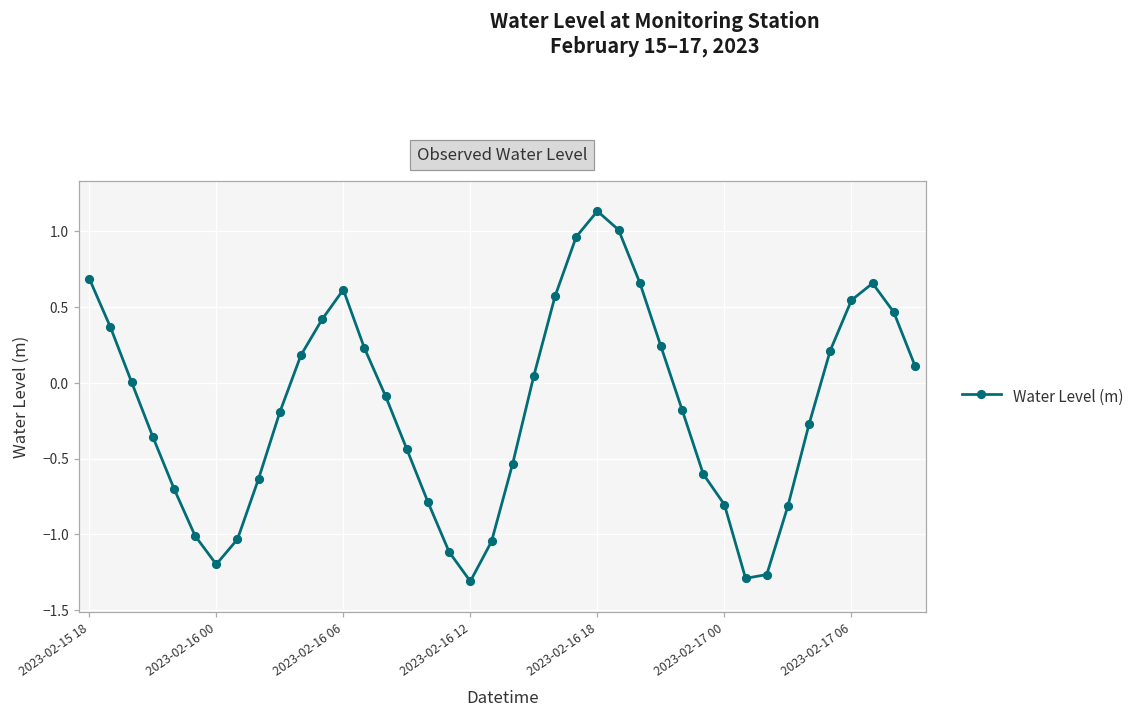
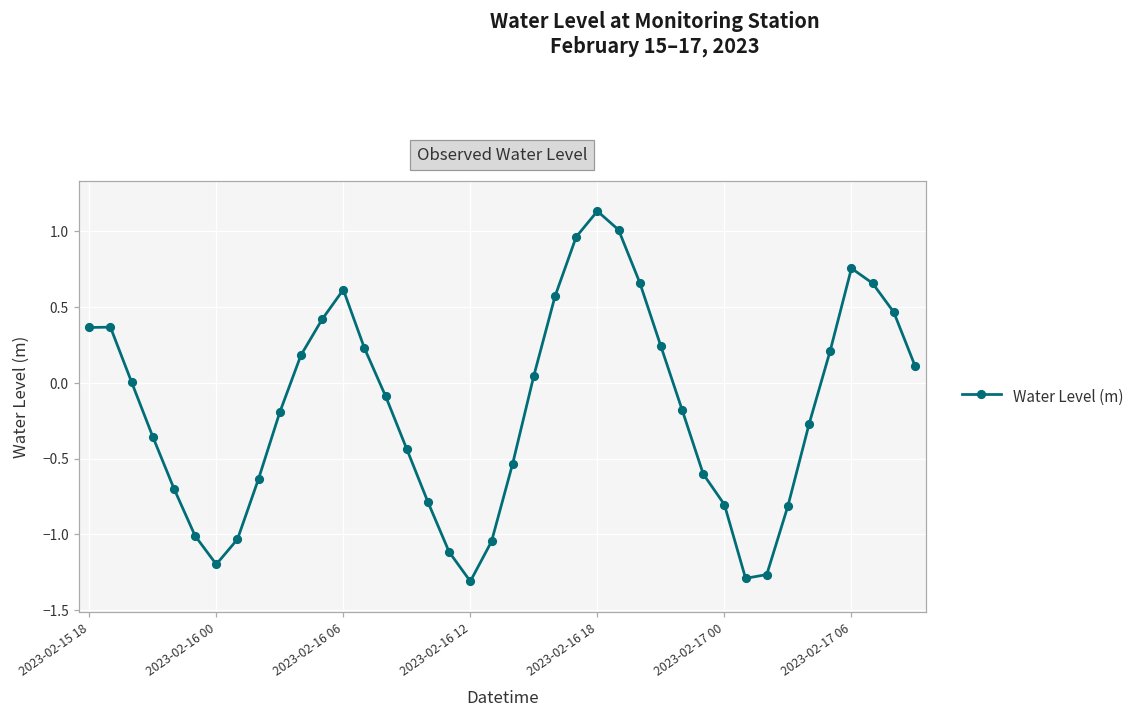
2023-02-15 18: 0.69 -> 0.37
2023-02-17 06: 0.55 -> 0.76
